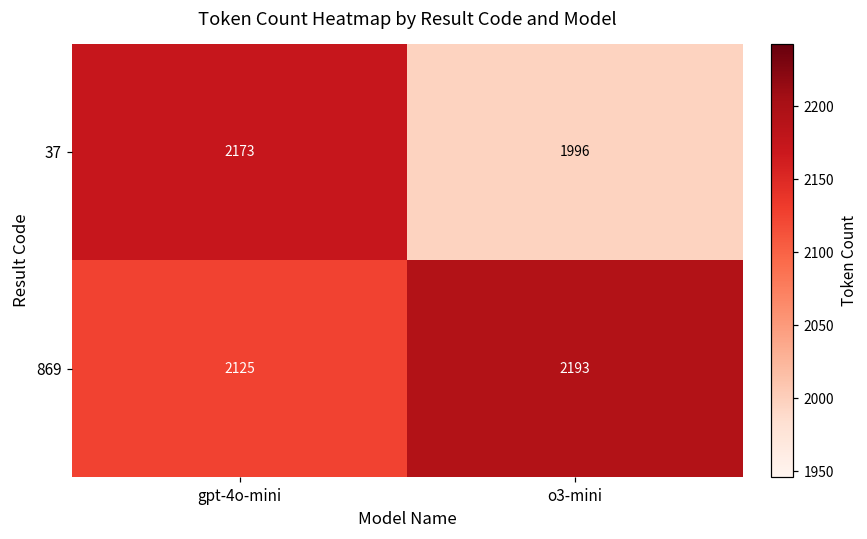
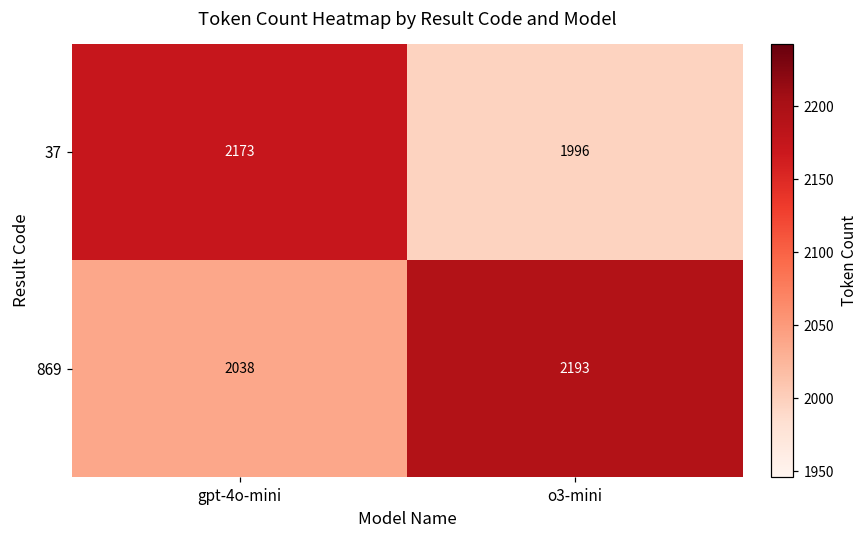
869, gpt-4o-mini: 2125 -> 2038
